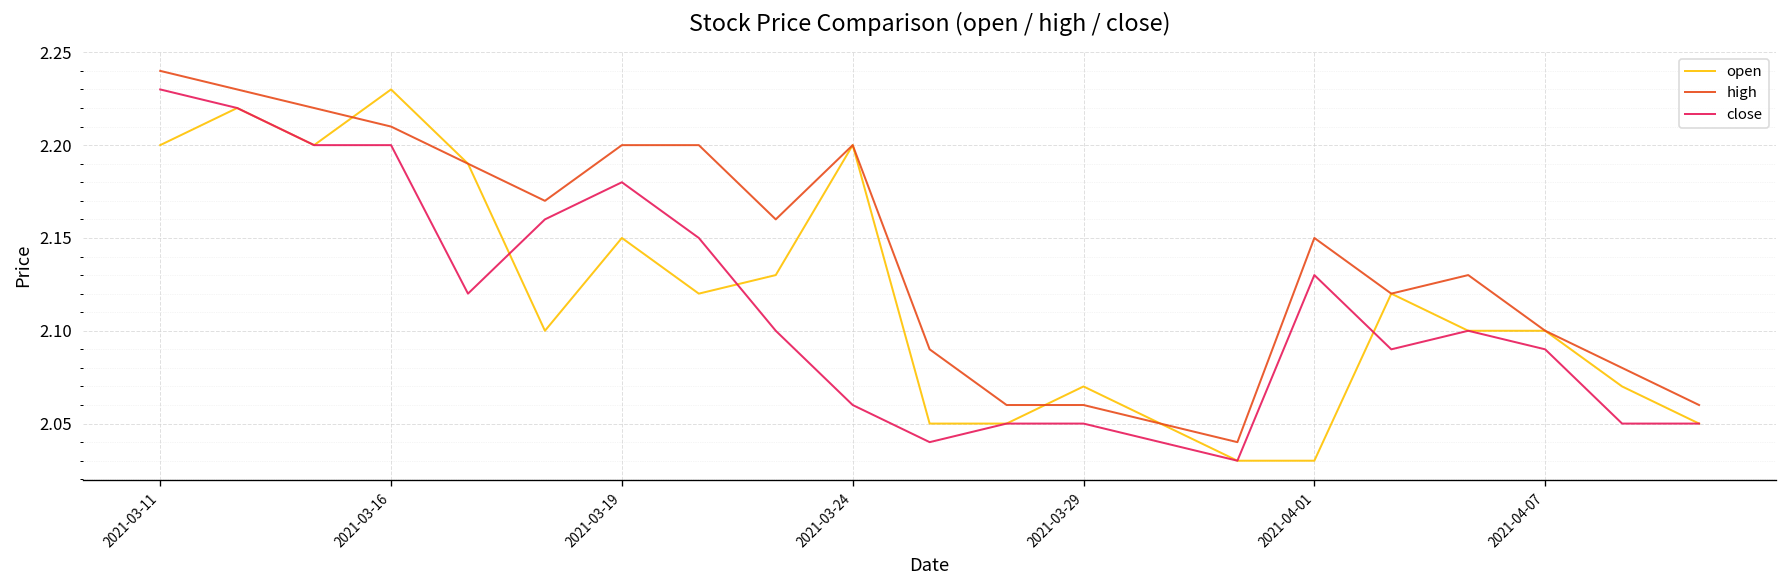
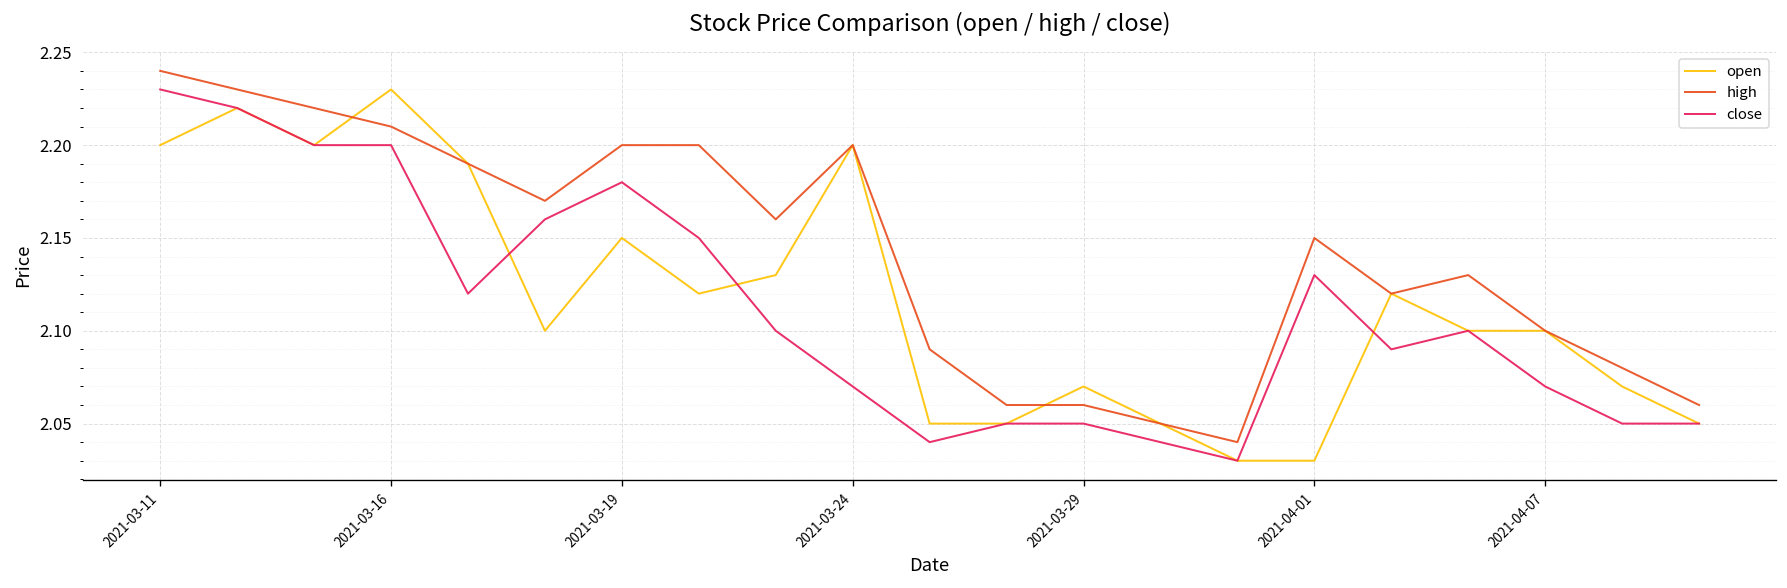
close, 2021-03-24: 2.06 -> 2.07
close, 2021-04-07: 2.09 -> 2.07
